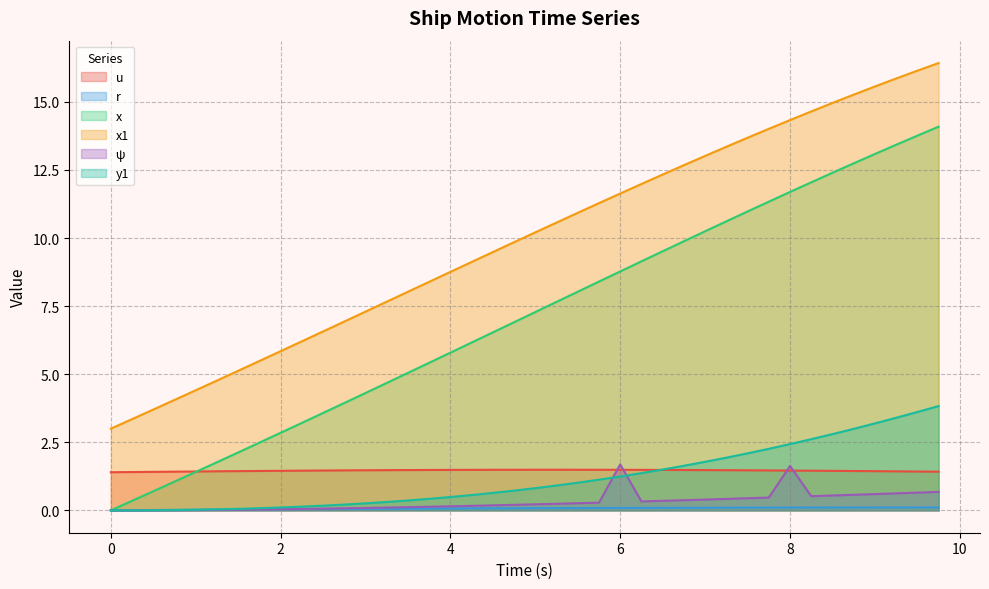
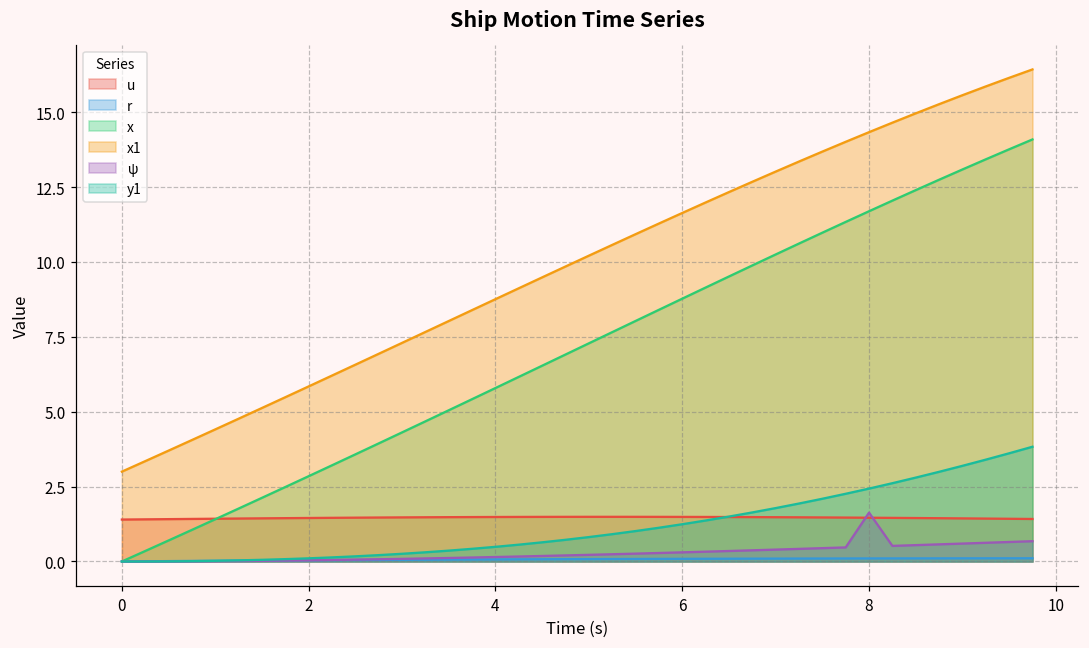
ψ, 6: 1.7 -> 0.3
